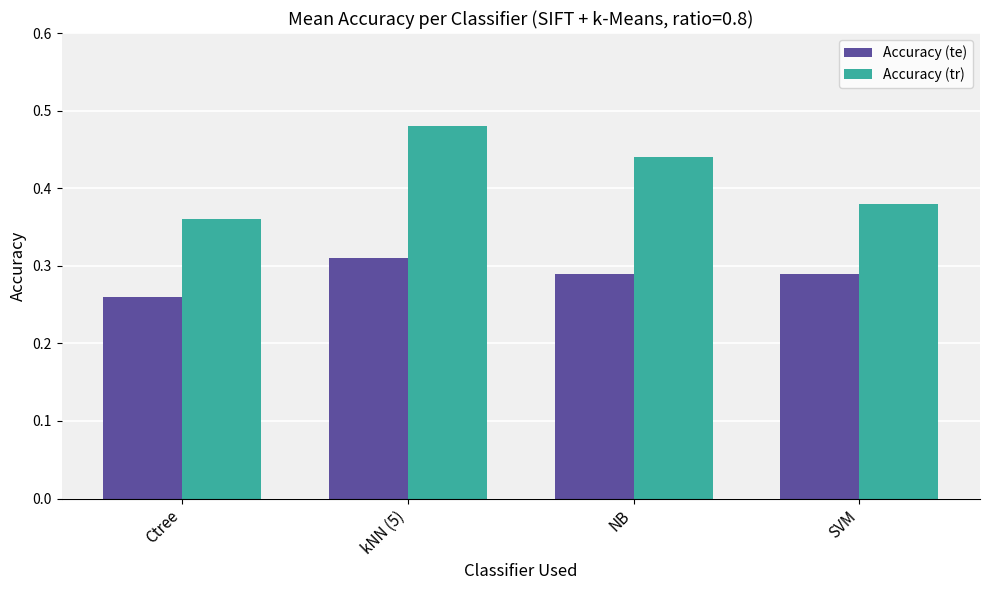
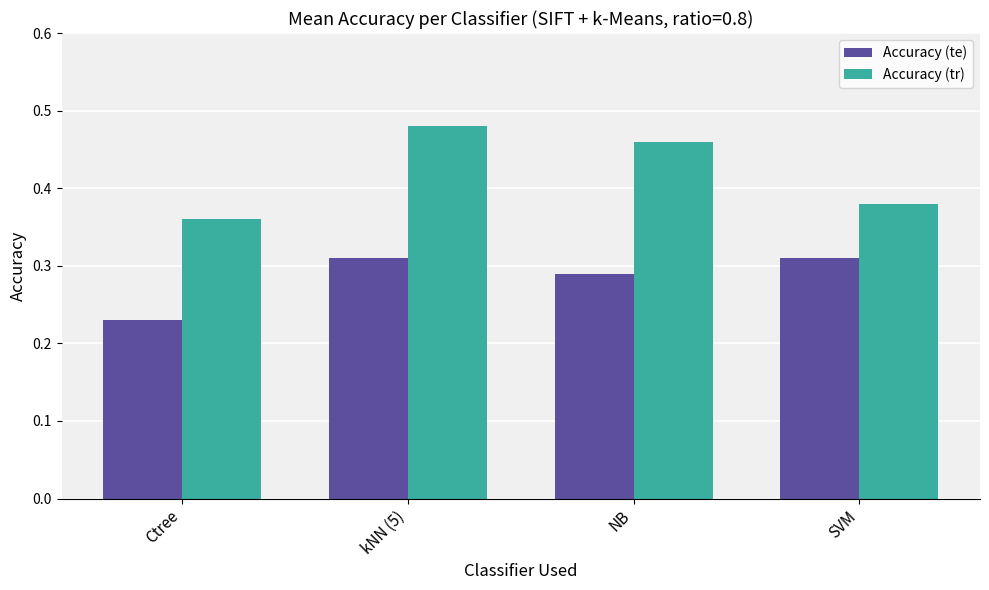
Accuracy (te), Ctree: 0.26 -> 0.23
Accuracy (tr), NB: 0.44 -> 0.46
Accuracy (te), SVM: 0.29 -> 0.31
